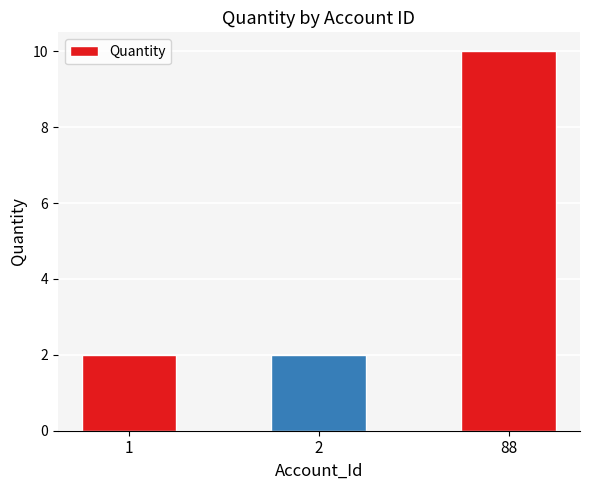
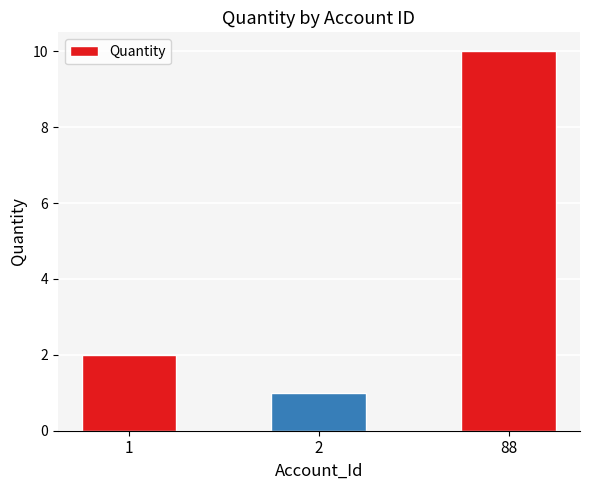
2: 2 -> 1
